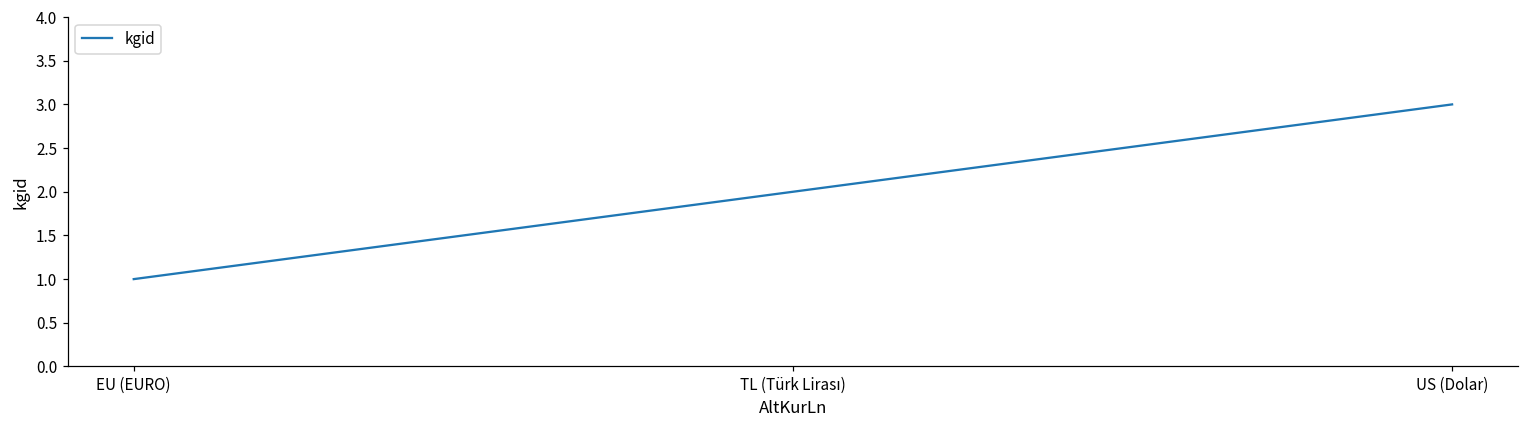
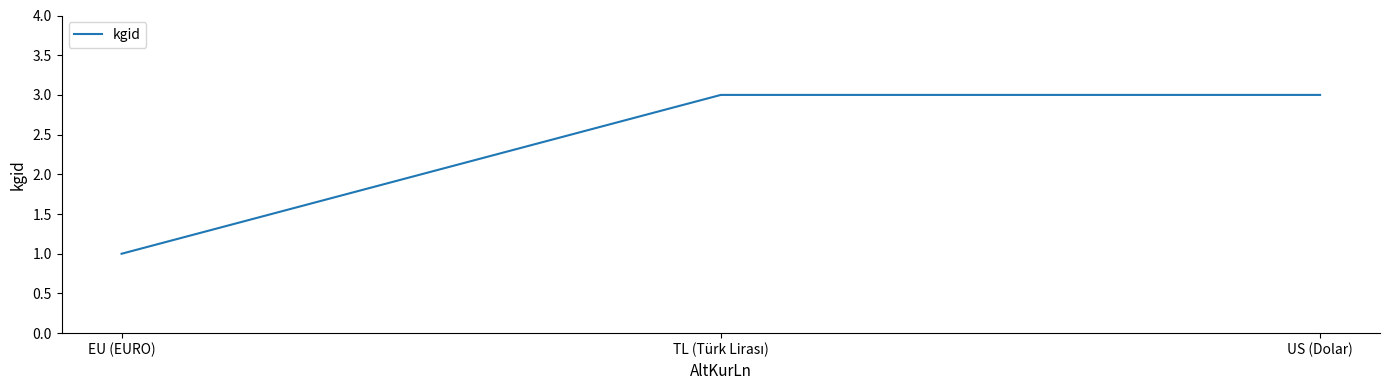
TL (Türk Lirası): 2 -> 3
